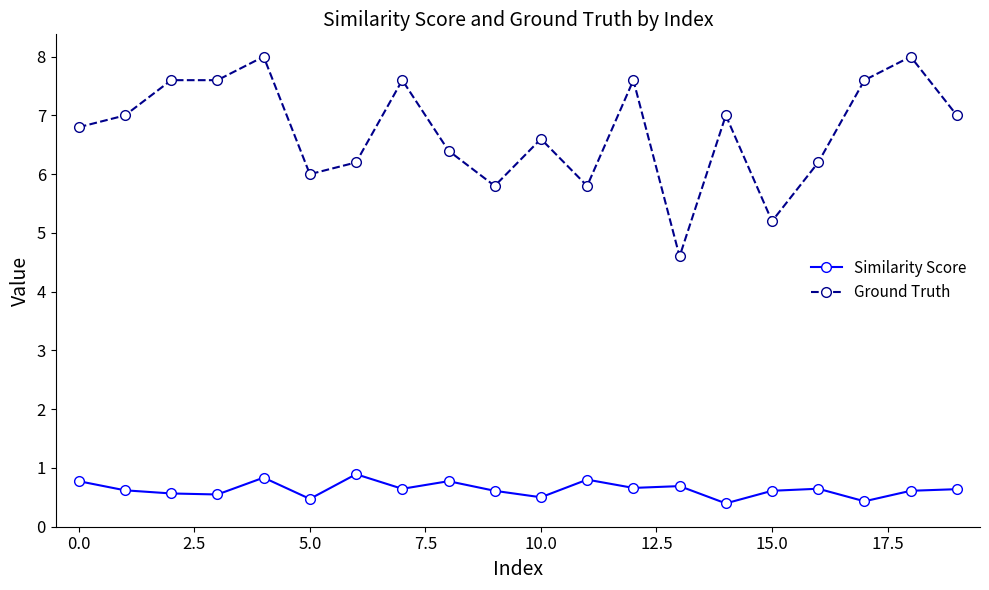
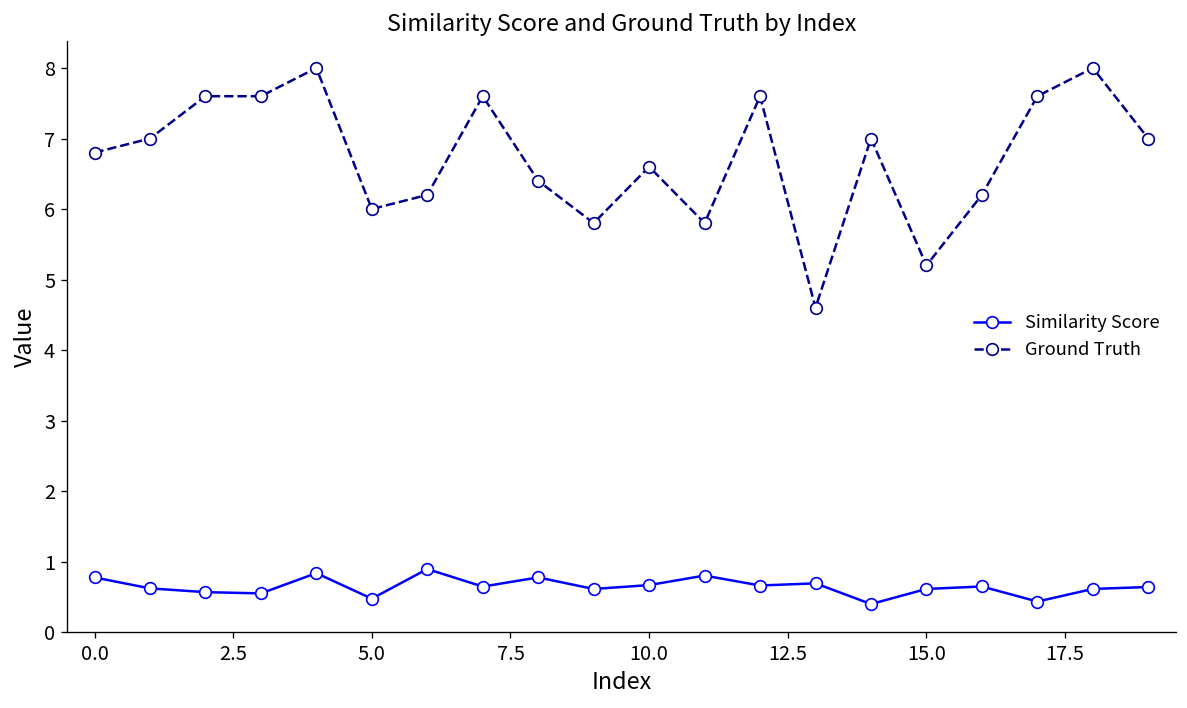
Similarity Score, 10.0: 0.5 -> 0.7
